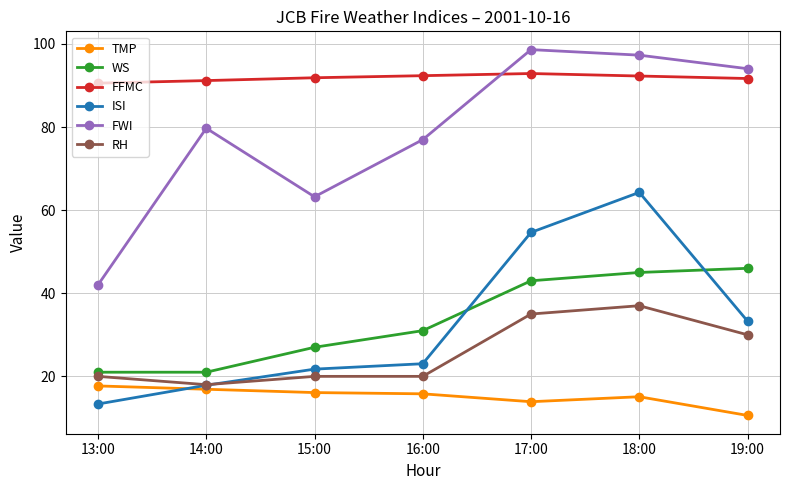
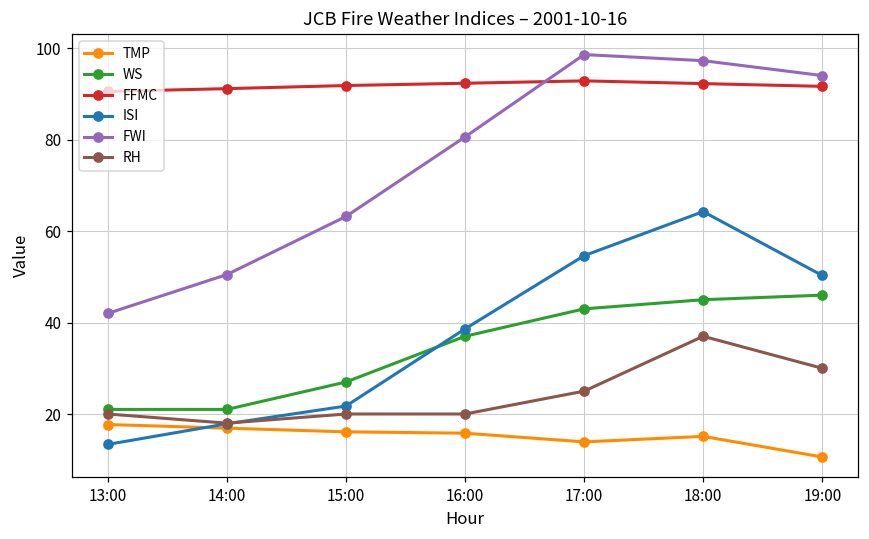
FWI, 14:00: 80 -> 51
WS, 16:00: 31 -> 37
ISI, 16:00: 23 -> 39
FWI, 16:00: 77 -> 81
RH, 17:00: 35 -> 25
ISI, 19:00: 33 -> 50
